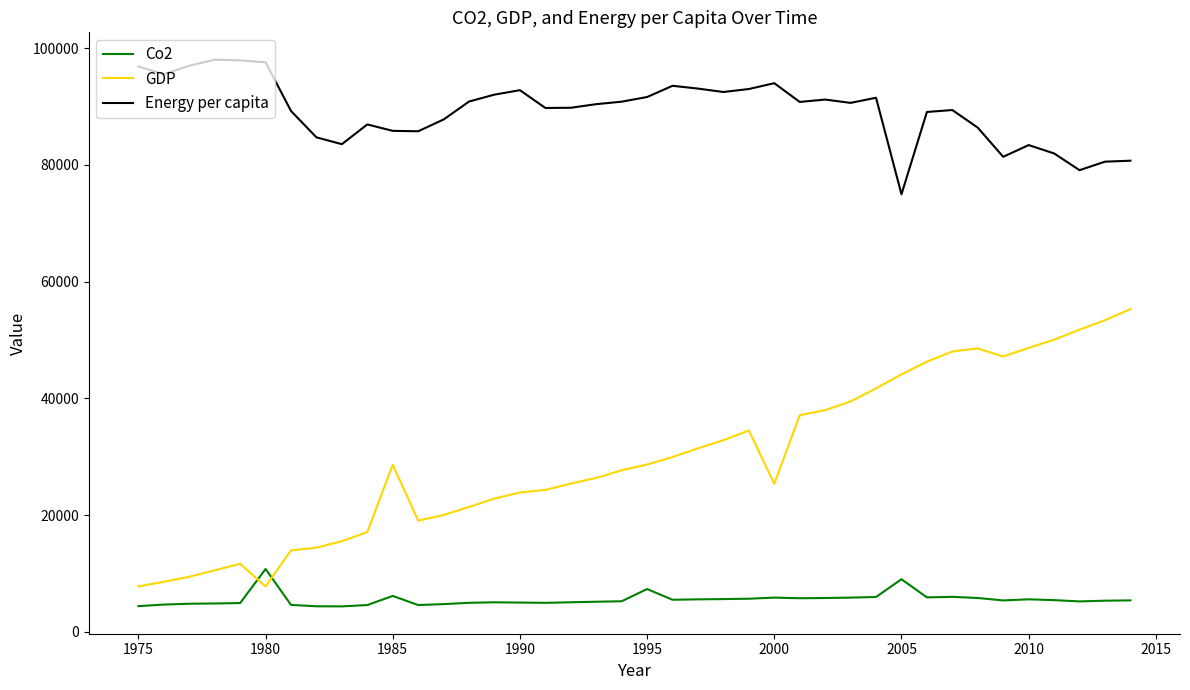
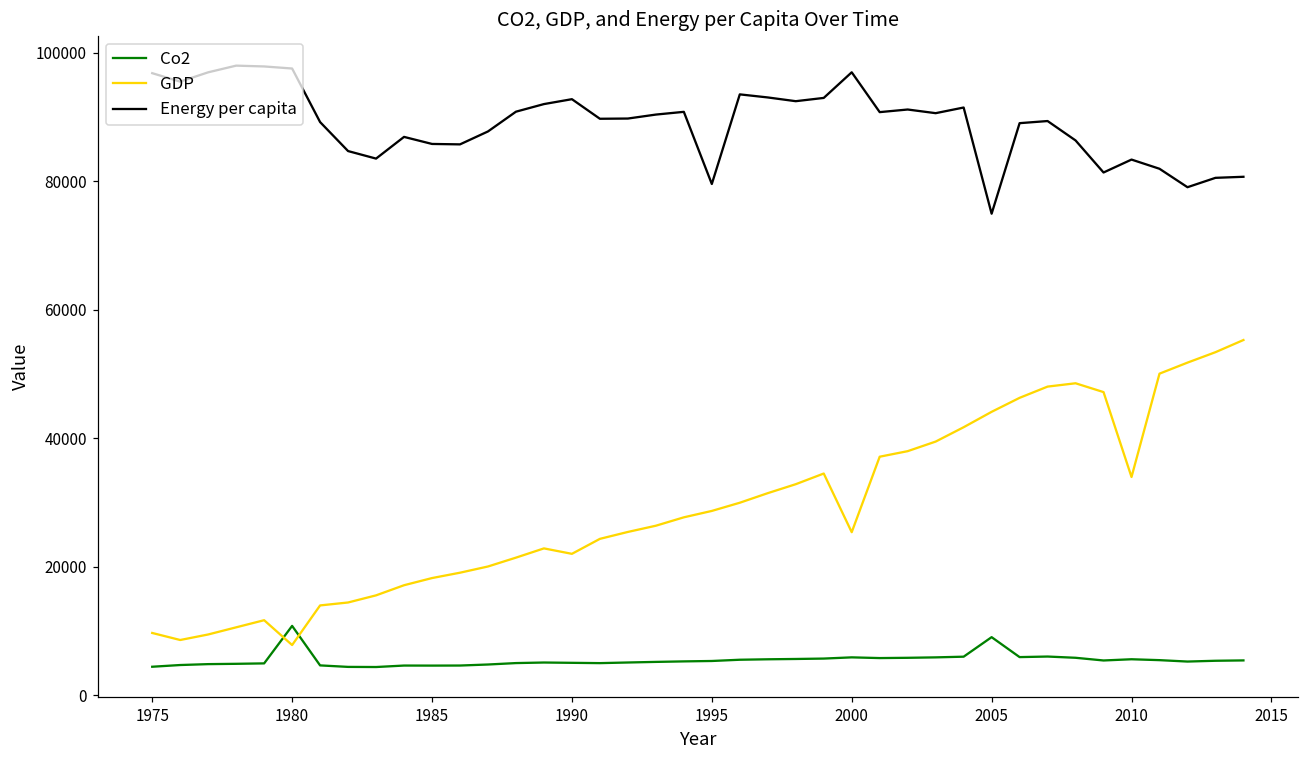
GDP, 1975: 8000 -> 10000
Co2, 1985: 6000 -> 5000
GDP, 1985: 29000 -> 18000
GDP, 1990: 24000 -> 22000
Co2, 1995: 7000 -> 5000
Energy per capita, 1995: 92000 -> 80000
Energy per capita, 2000: 94000 -> 97000
GDP, 2010: 49000 -> 34000
